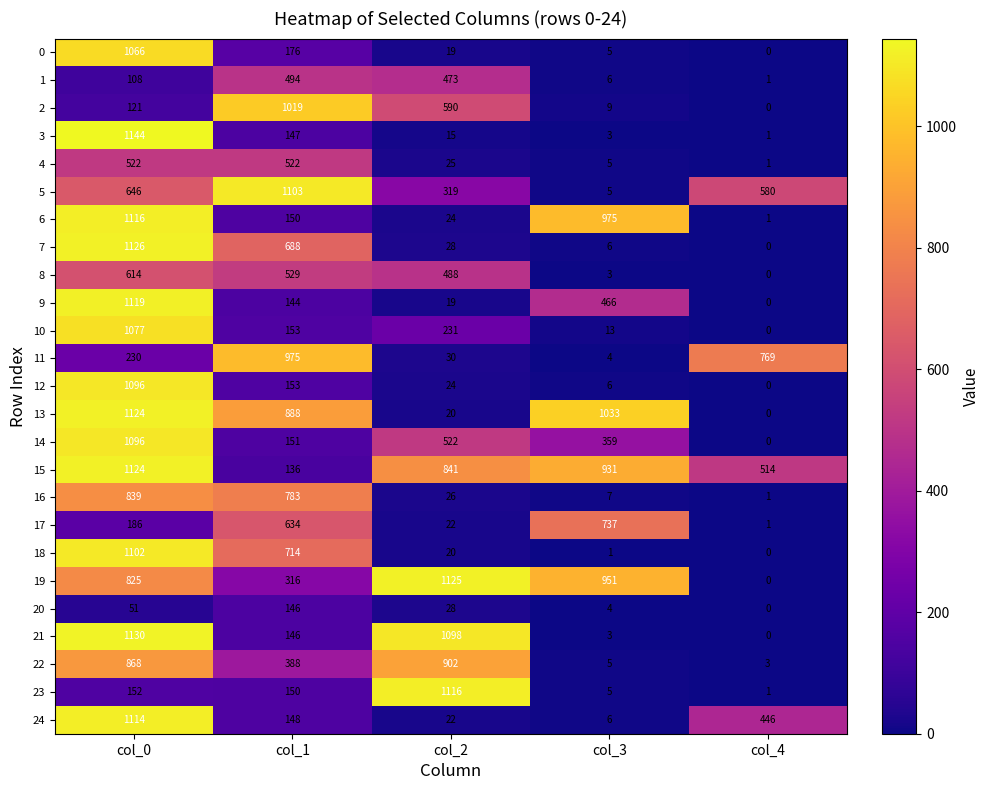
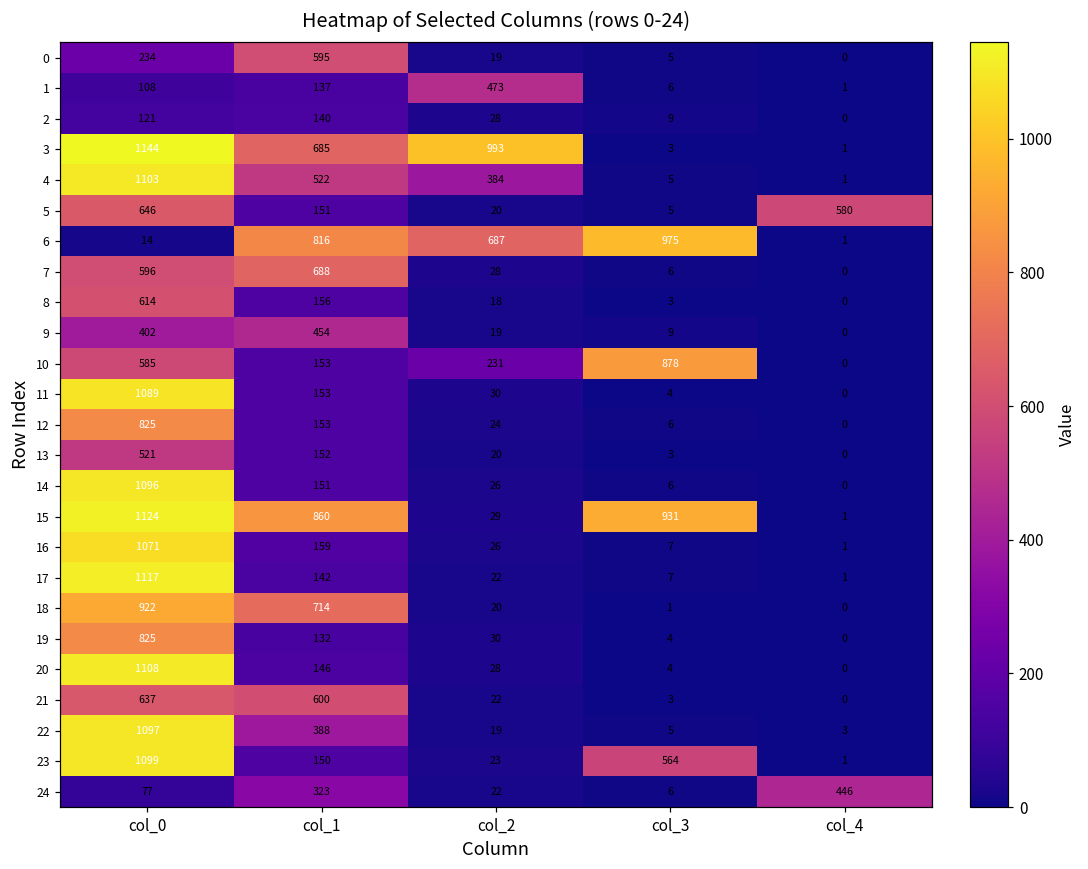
0, col_0: 1066 -> 234
0, col_1: 176 -> 595
1, col_1: 494 -> 137
2, col_1: 1019 -> 140
2, col_2: 590 -> 28
3, col_1: 147 -> 685
3, col_2: 15 -> 993
4, col_0: 522 -> 1103
4, col_2: 25 -> 384
5, col_1: 1103 -> 151
5, col_2: 319 -> 20
6, col_0: 1116 -> 14
6, col_1: 150 -> 816
6, col_2: 24 -> 687
7, col_0: 1126 -> 596
8, col_1: 529 -> 156
8, col_2: 488 -> 18
9, col_0: 1119 -> 402
9, col_1: 144 -> 454
9, col_3: 466 -> 9
10, col_0: 1077 -> 585
10, col_3: 13 -> 878
11, col_0: 230 -> 1089
11, col_1: 975 -> 153
11, col_4: 769 -> 0
12, col_0: 1096 -> 825
13, col_0: 1124 -> 521
13, col_1: 888 -> 152
13, col_3: 1033 -> 3
14, col_2: 522 -> 26
14, col_3: 359 -> 6
15, col_1: 136 -> 860
15, col_2: 841 -> 29
15, col_4: 514 -> 1
16, col_0: 839 -> 1071
16, col_1: 783 -> 159
17, col_0: 186 -> 1117
17, col_1: 634 -> 142
17, col_3: 737 -> 7
18, col_0: 1102 -> 922
19, col_1: 316 -> 132
19, col_2: 1125 -> 30
19, col_3: 951 -> 4
20, col_0: 51 -> 1108
21, col_0: 1130 -> 637
21, col_1: 146 -> 600
21, col_2: 1098 -> 22
22, col_0: 868 -> 1097
22, col_2: 902 -> 19
23, col_0: 152 -> 1099
23, col_2: 1116 -> 23
23, col_3: 5 -> 564
24, col_0: 1114 -> 77
24, col_1: 148 -> 323
